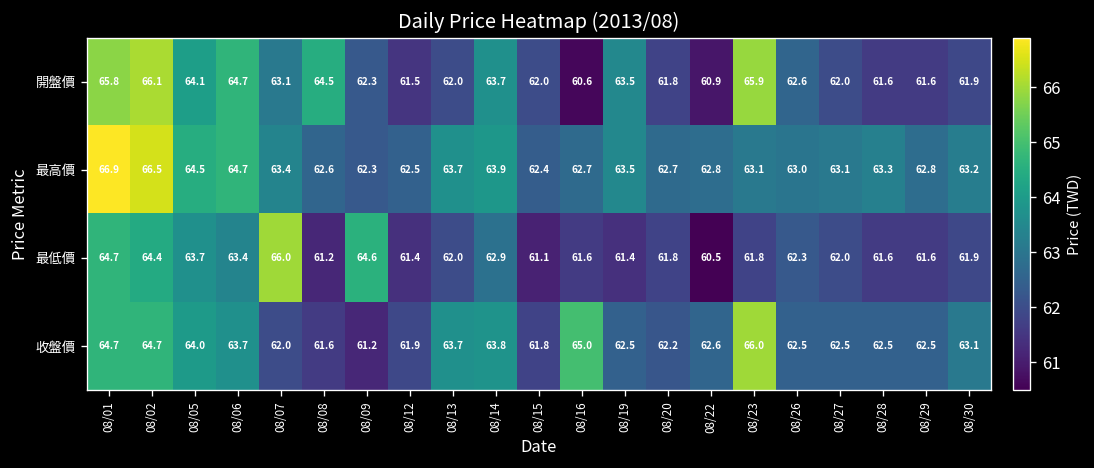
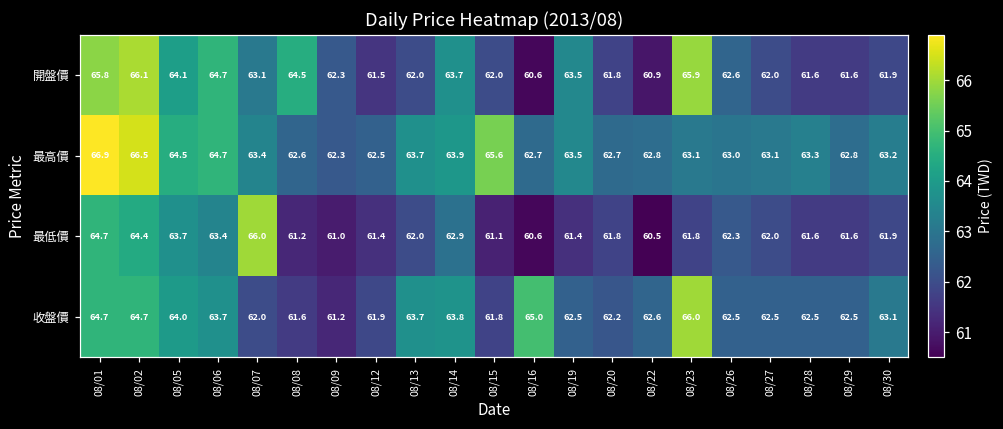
最高價, 08/15: 62.4 -> 65.6
最低價, 08/09: 64.6 -> 61.0
最低價, 08/16: 61.6 -> 60.6
